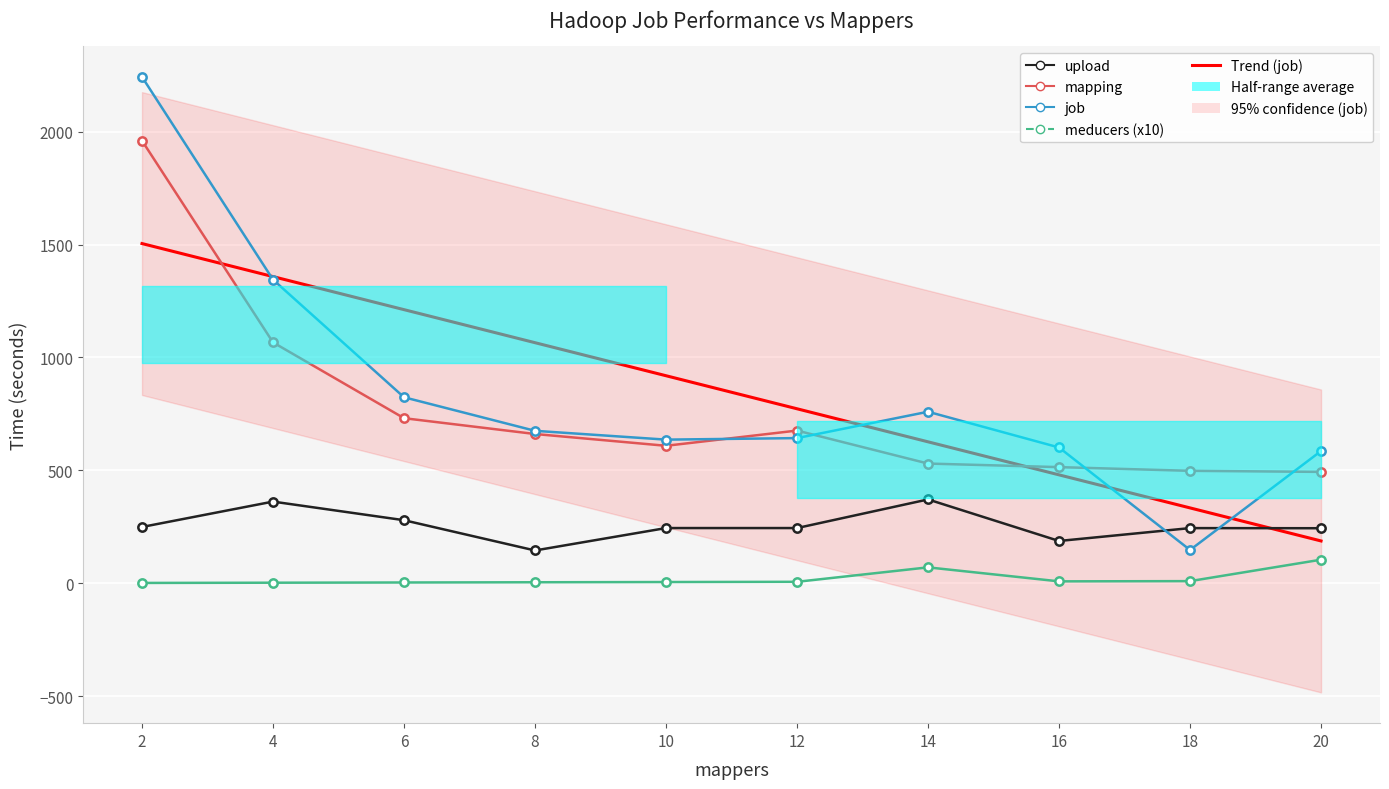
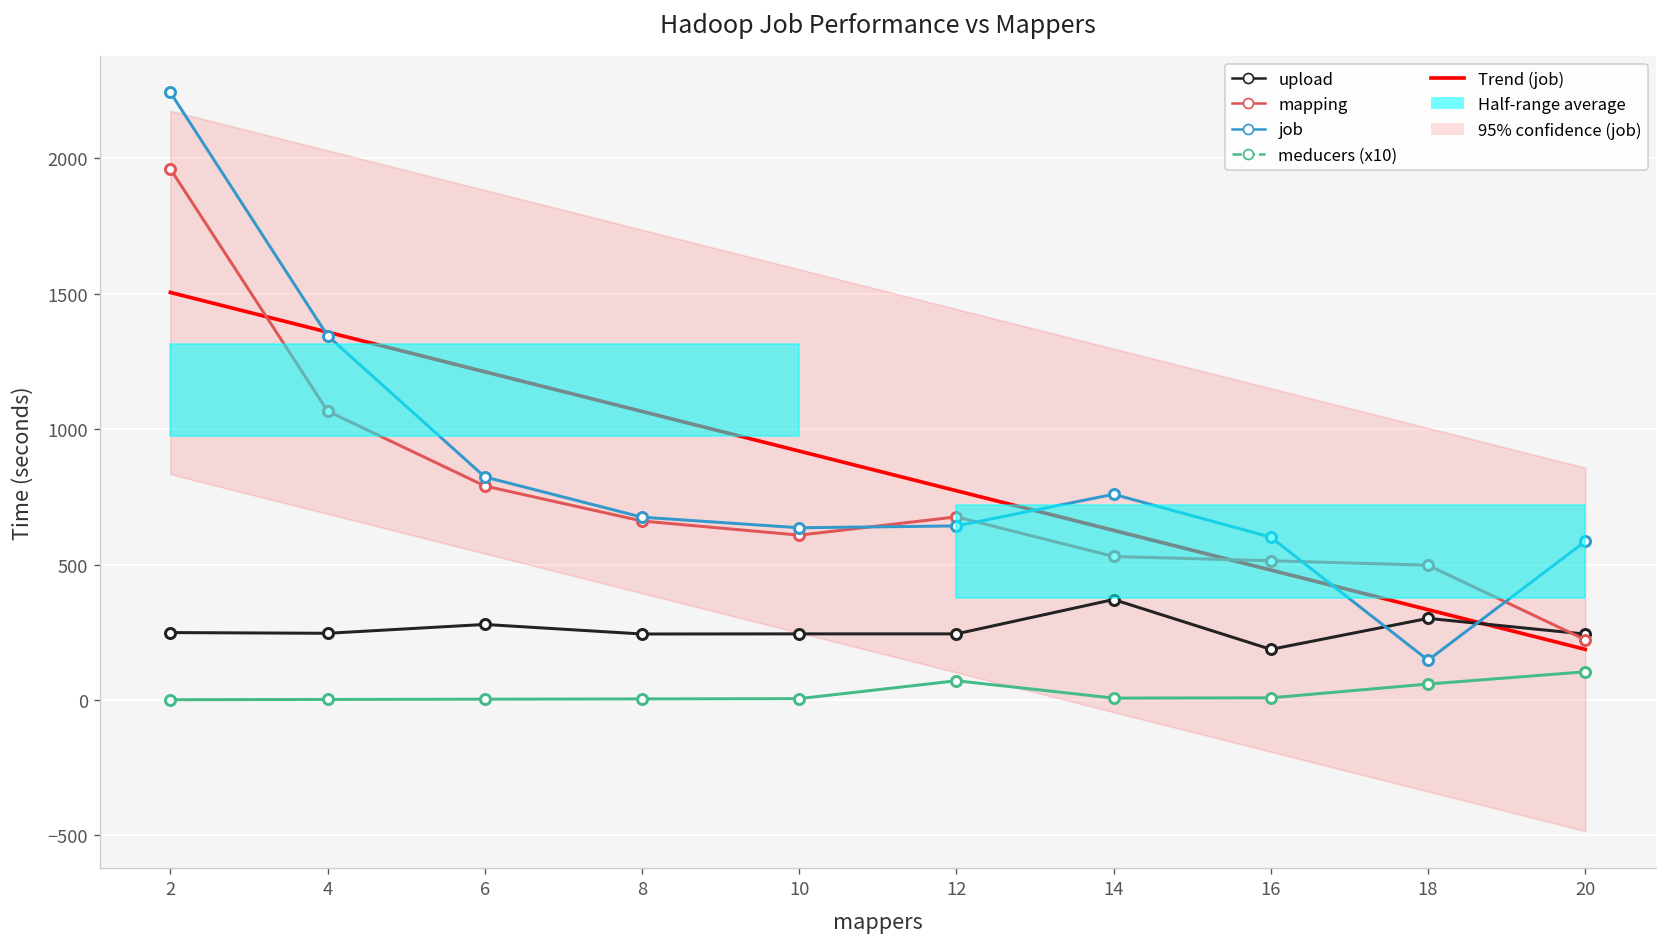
upload, 4: 360 -> 250
mapping, 6: 730 -> 790
upload, 8: 140 -> 240
meducers (x10), 12: 10 -> 70
meducers (x10), 14: 70 -> 10
upload, 18: 240 -> 300
meducers (x10), 18: 10 -> 60
mapping, 20: 490 -> 220
